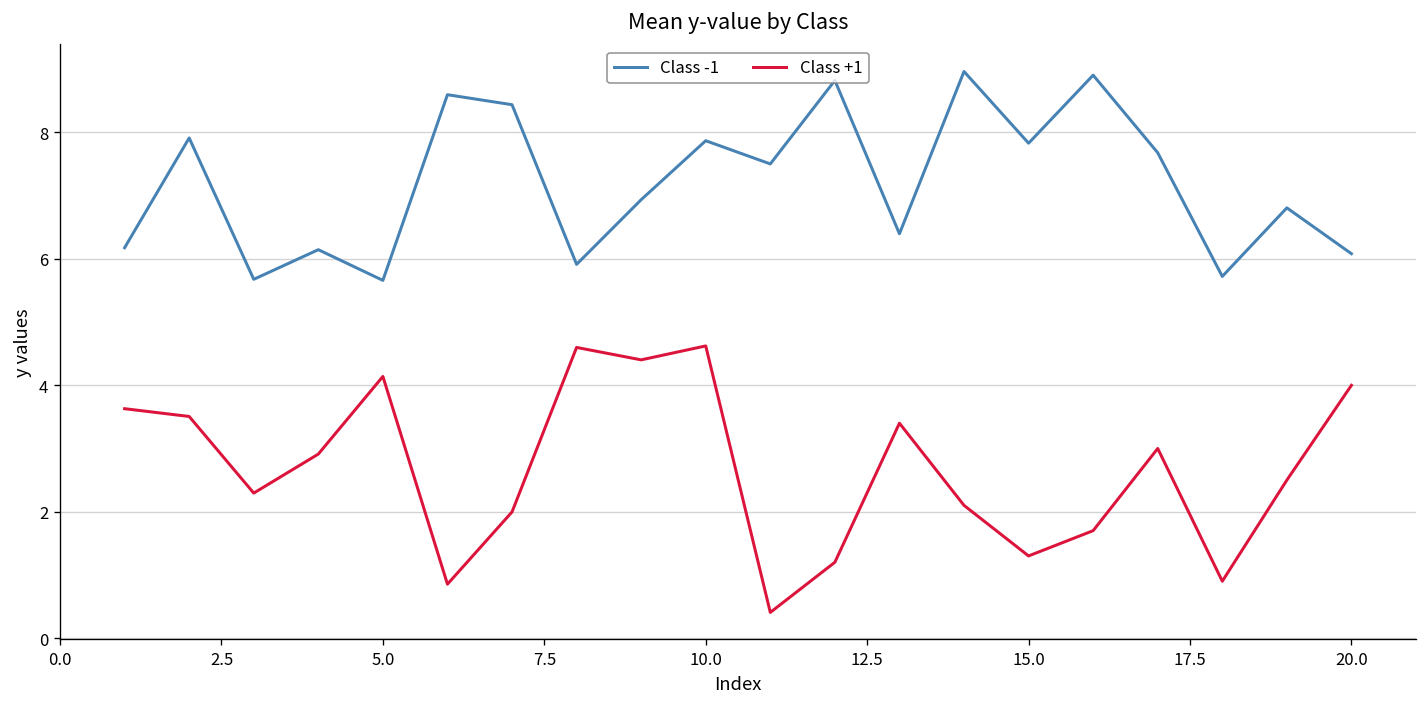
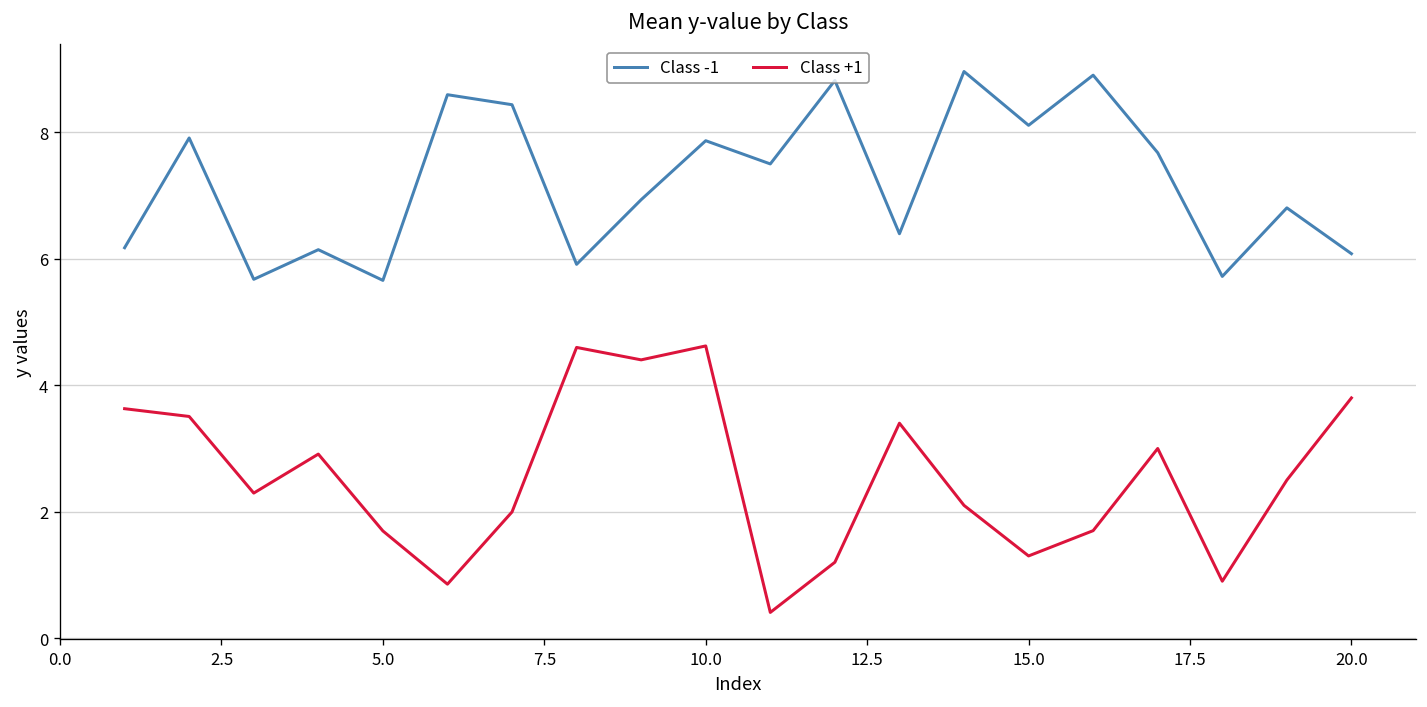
Class +1, 5.0: 4.1 -> 1.7
Class -1, 15.0: 7.8 -> 8.1
Class +1, 20.0: 4.0 -> 3.8
